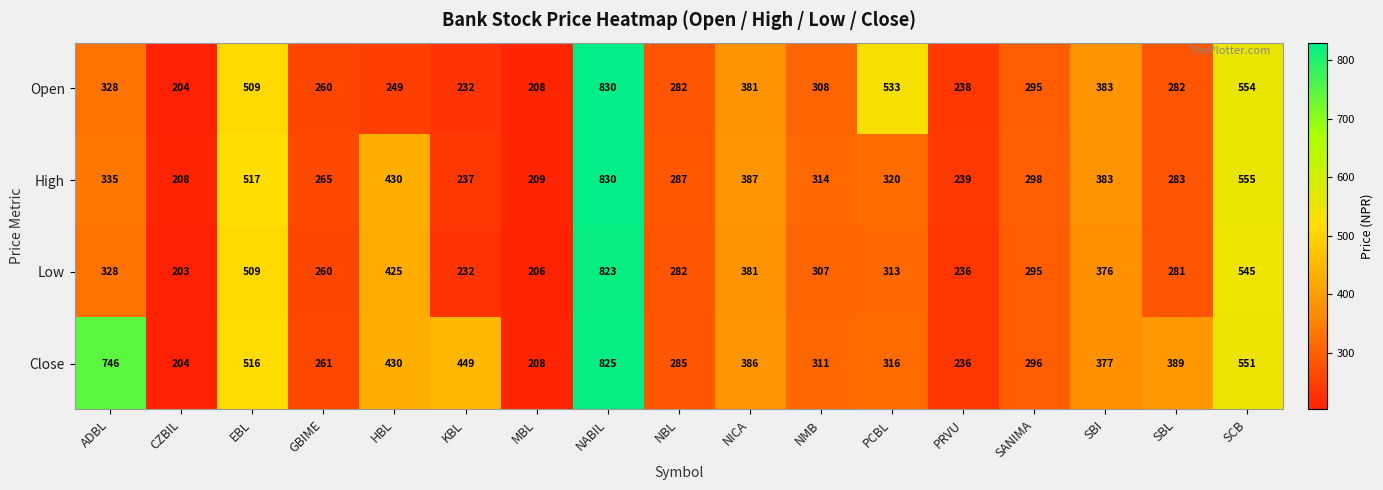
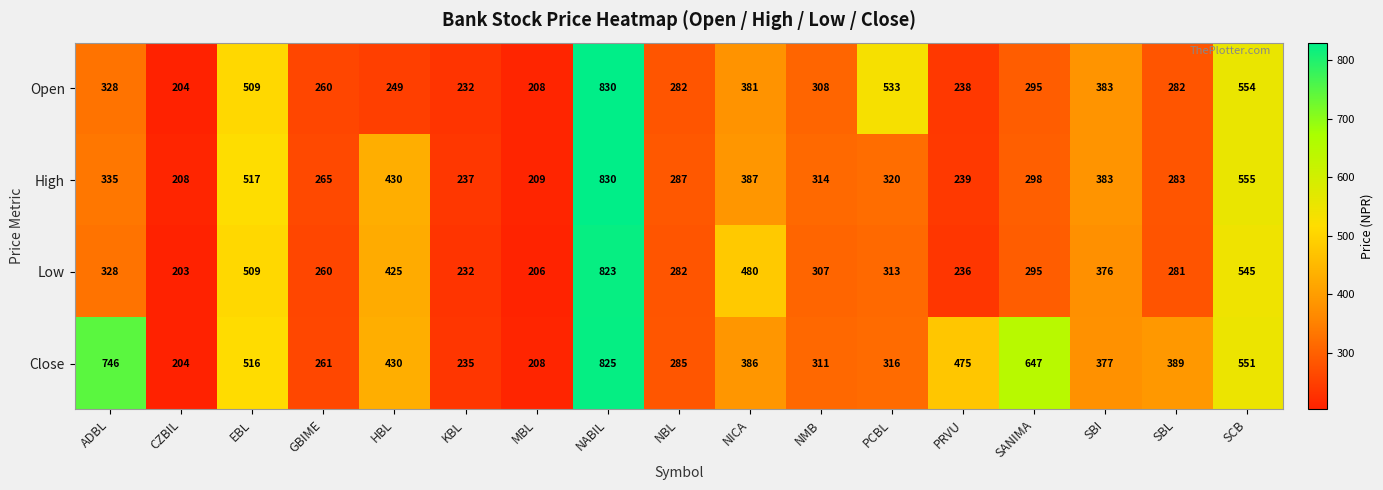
Low, NICA: 381 -> 480
Close, KBL: 449 -> 235
Close, PRVU: 236 -> 475
Close, SANIMA: 296 -> 647
